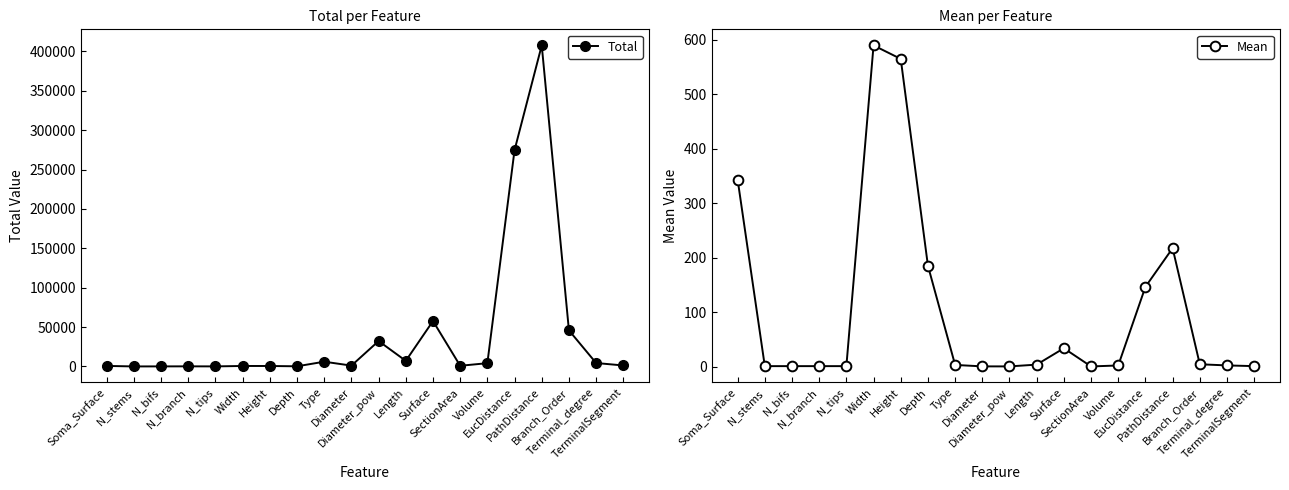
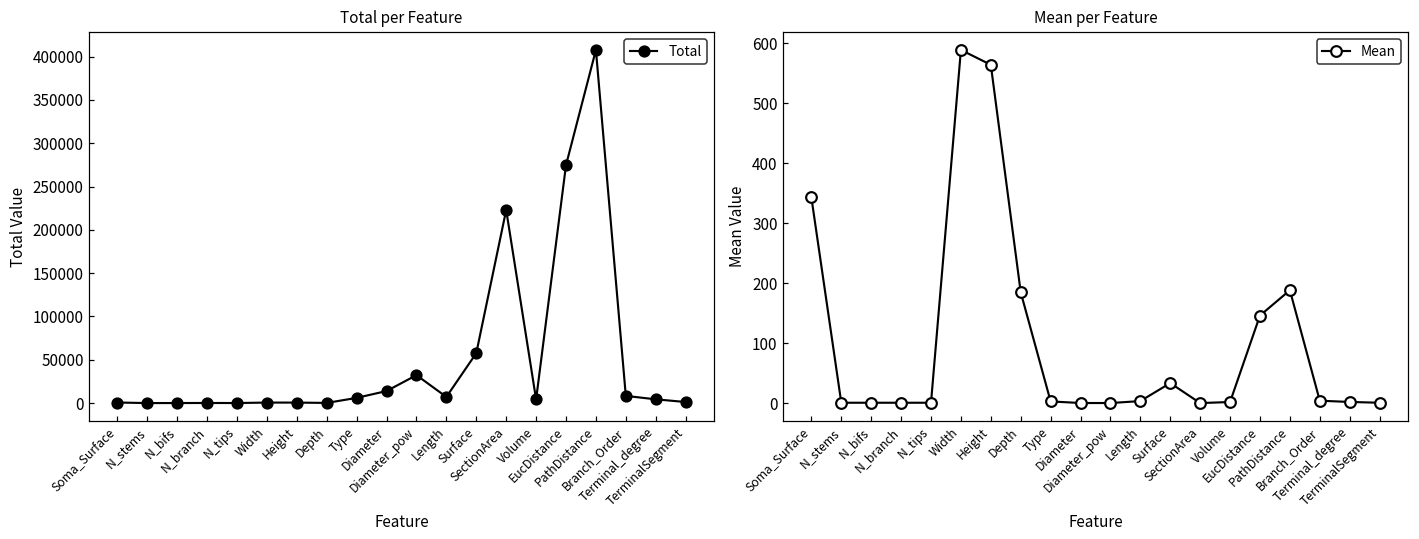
Total per Feature, Diameter: 0 -> 10000
Total per Feature, SectionArea: 0 -> 220000
Total per Feature, Branch_Order: 50000 -> 10000
Mean per Feature, PathDistance: 220 -> 190
